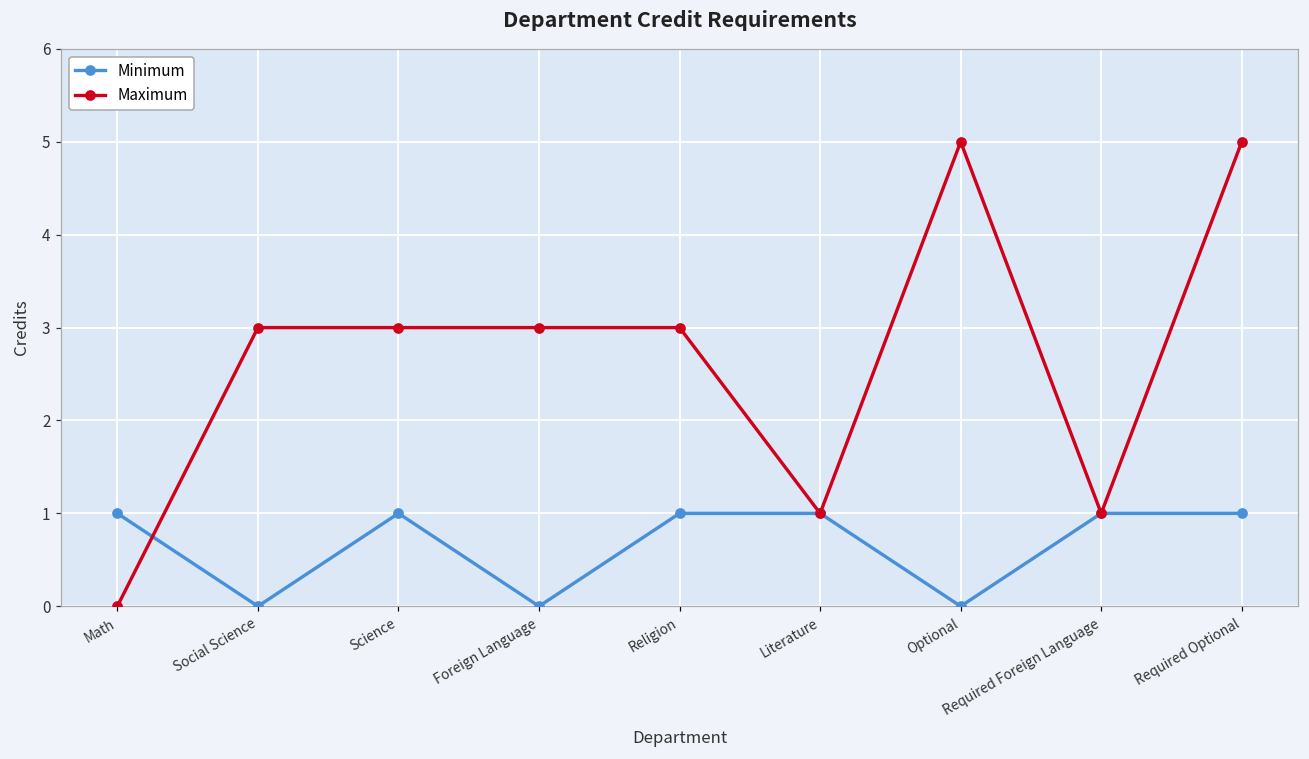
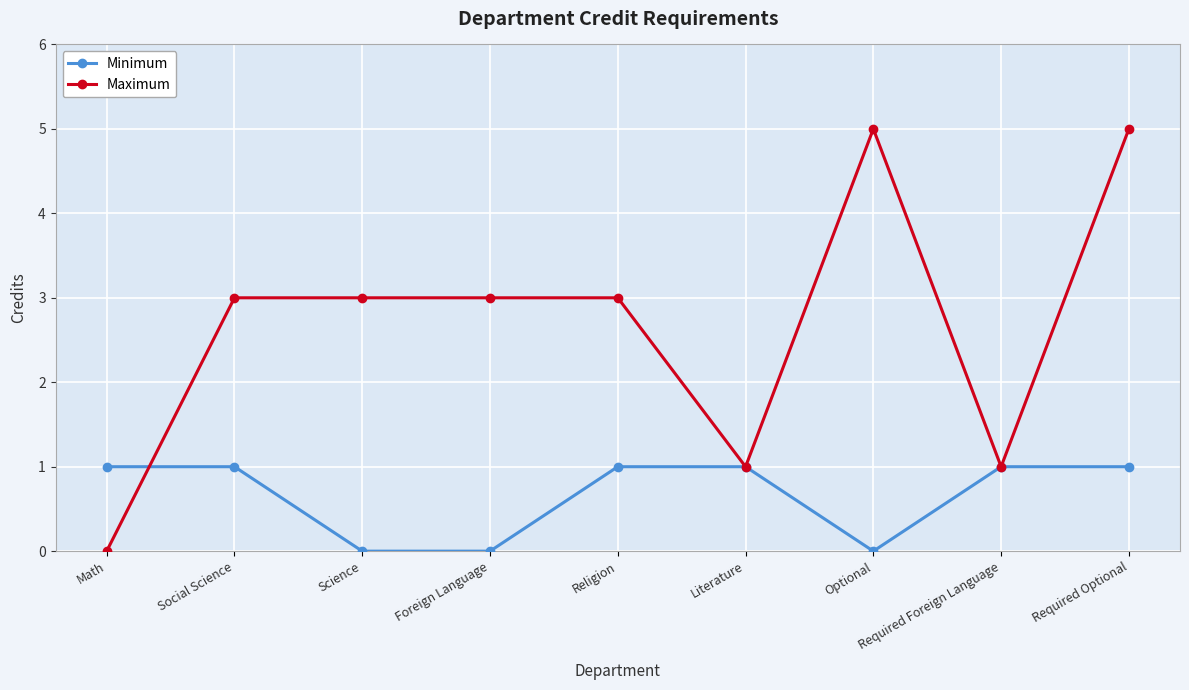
Minimum, Social Science: 0 -> 1
Minimum, Science: 1 -> 0
